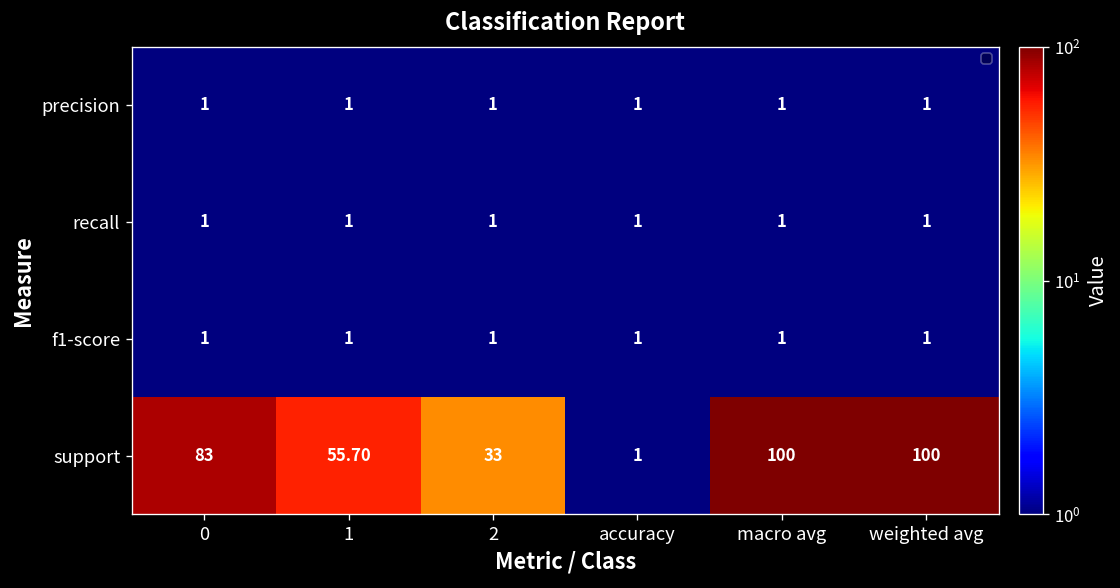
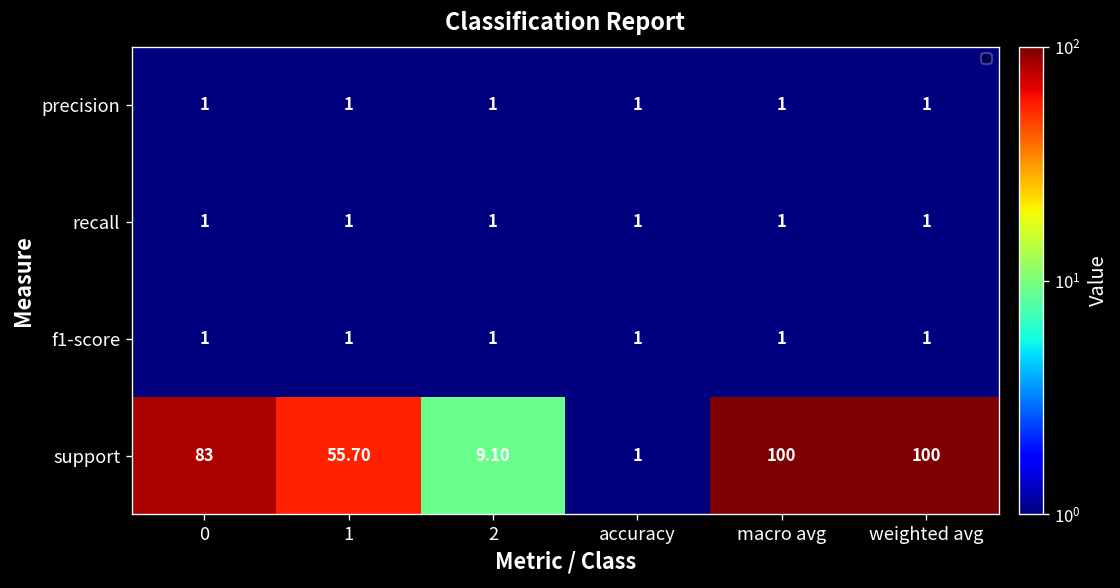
support, 2: 33 -> 9.10
